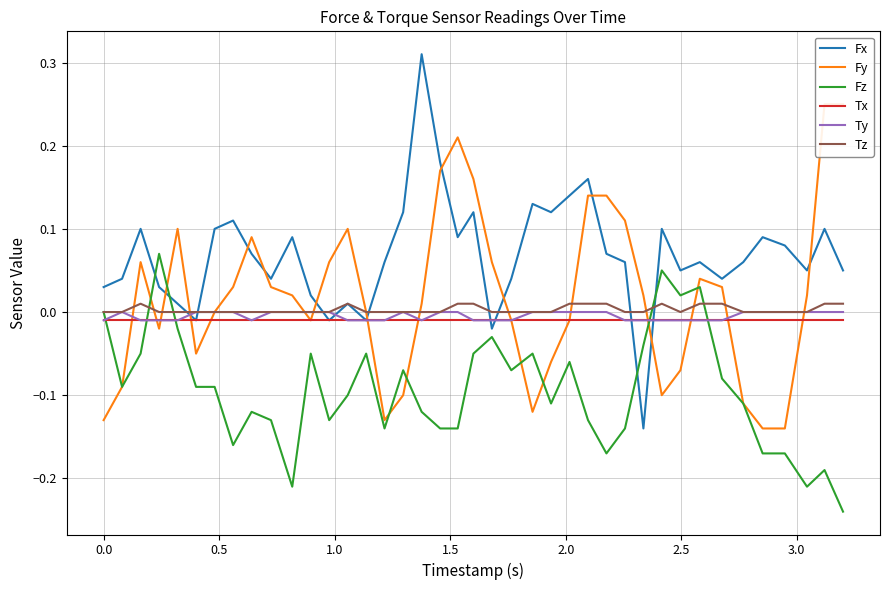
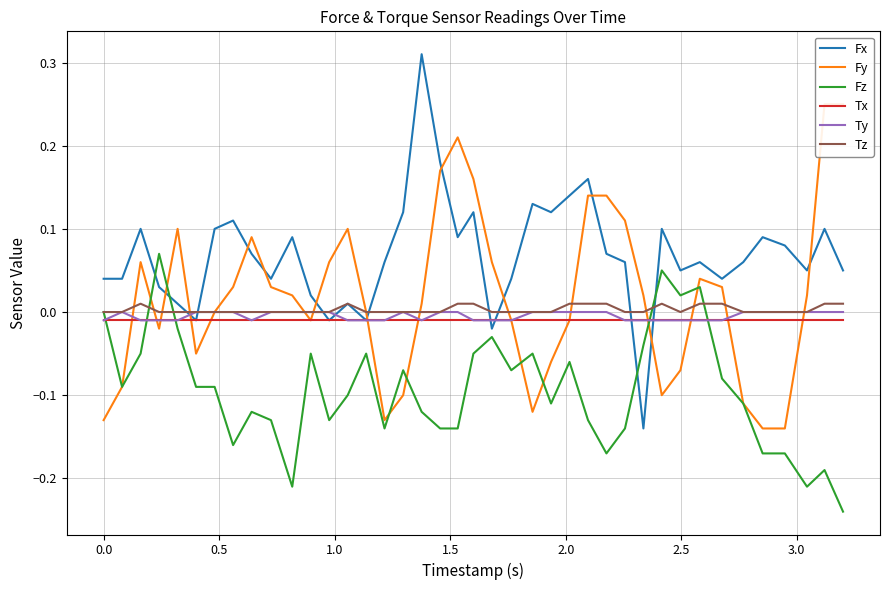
Fx, 0.0: 0.03 -> 0.04
